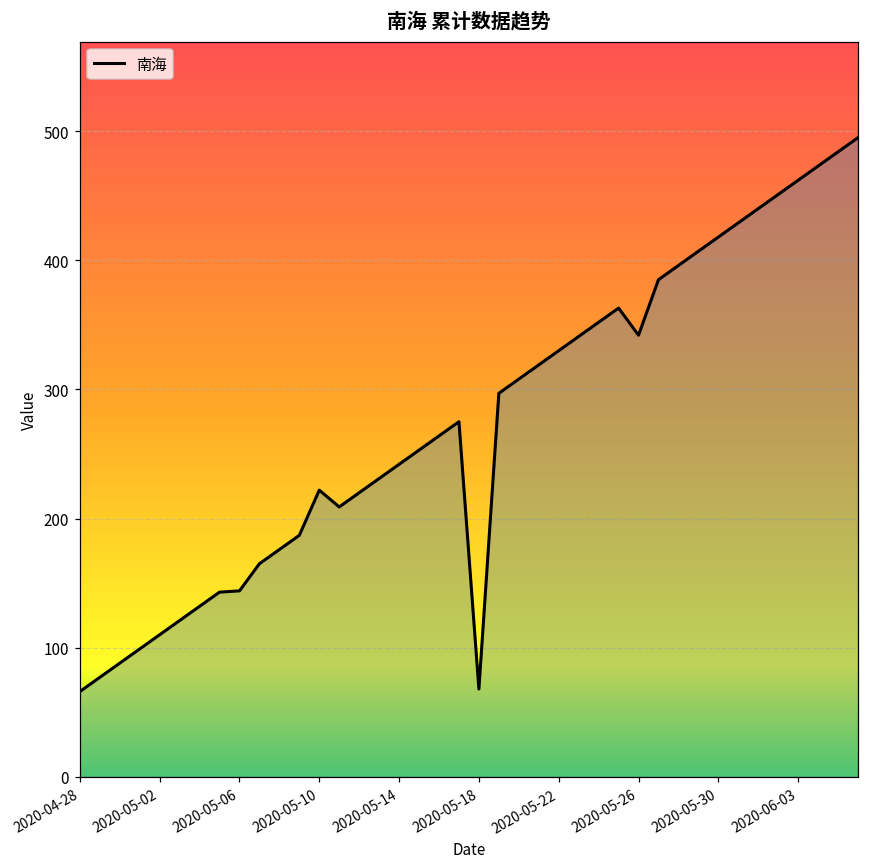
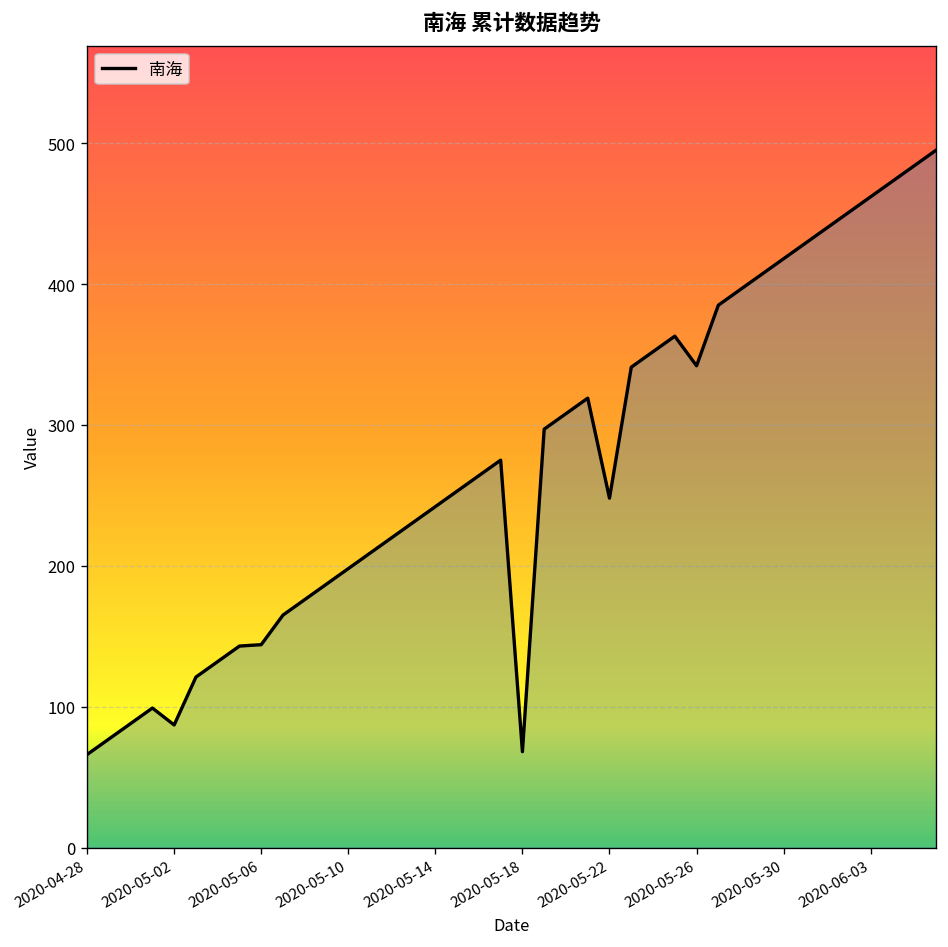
2020-05-02: 110 -> 87
2020-05-10: 222 -> 198
2020-05-22: 330 -> 248
